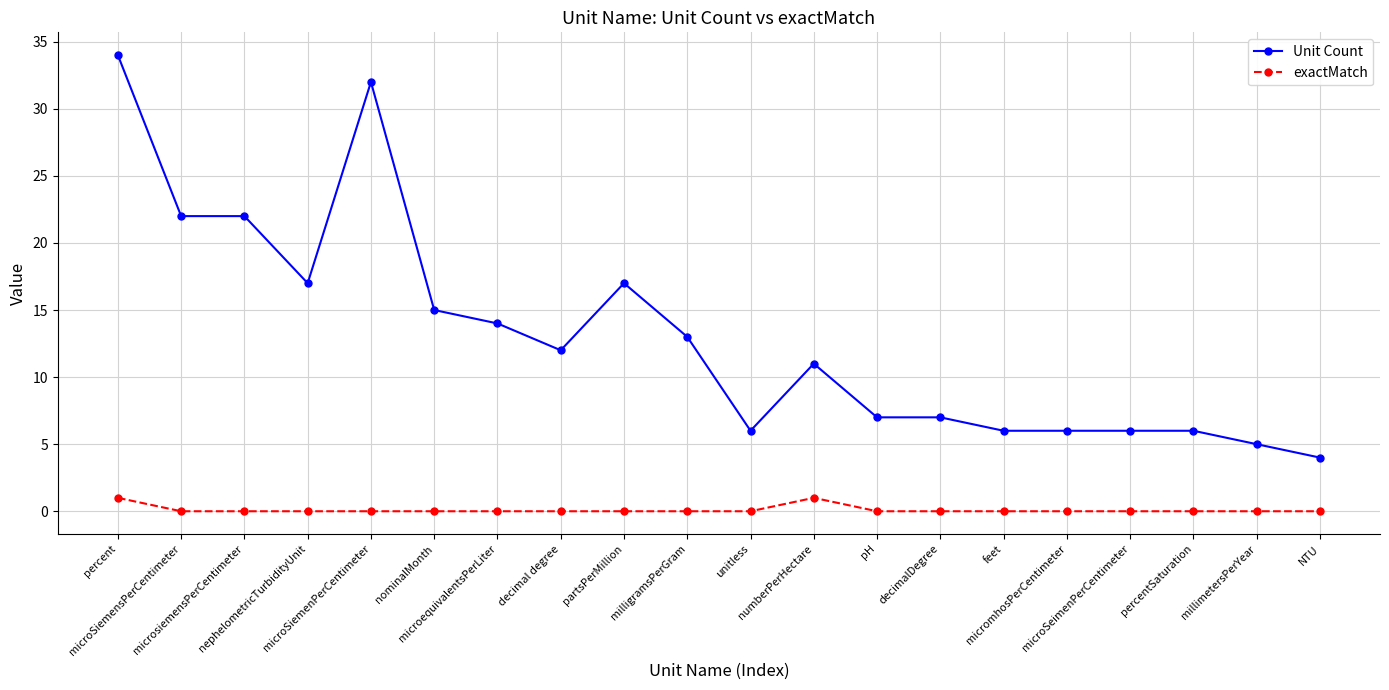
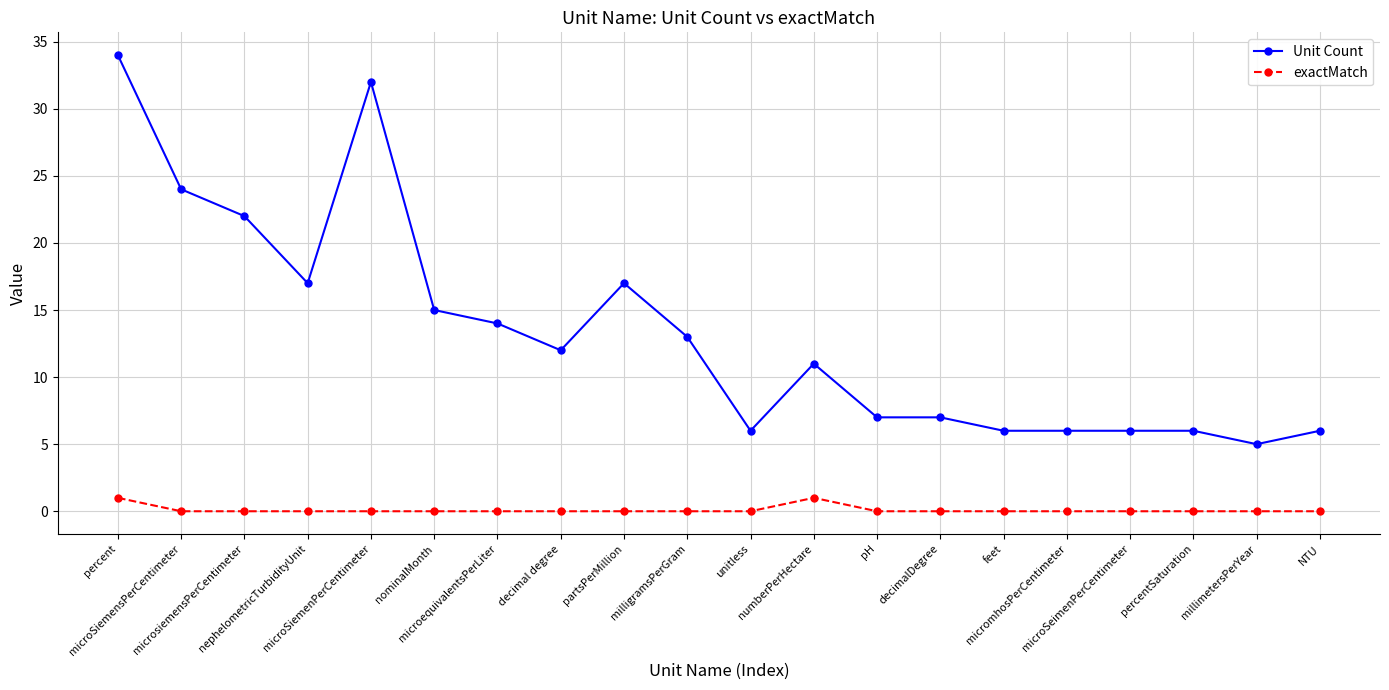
Unit Count, microSiemensPerCentimeter: 22 -> 24
Unit Count, NTU: 4 -> 6
